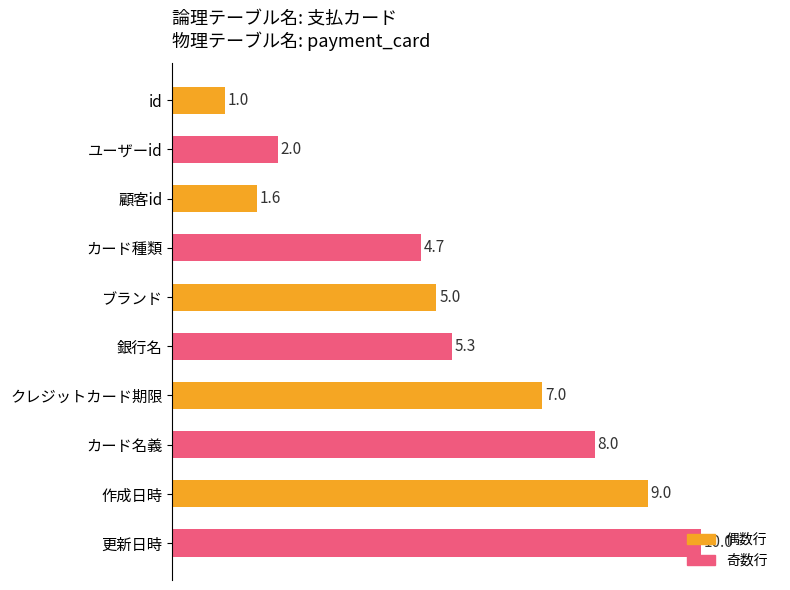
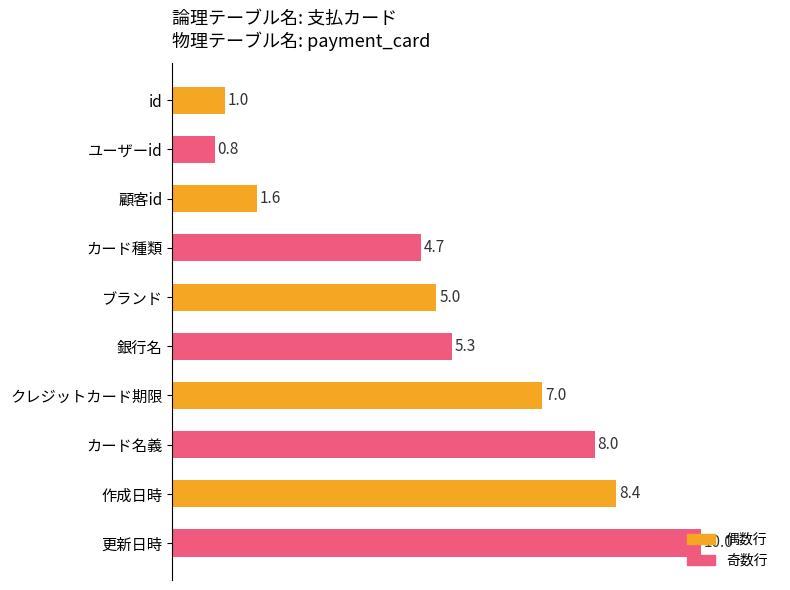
ユーザーid: 2.0 -> 0.8
作成日時: 9.0 -> 8.4
